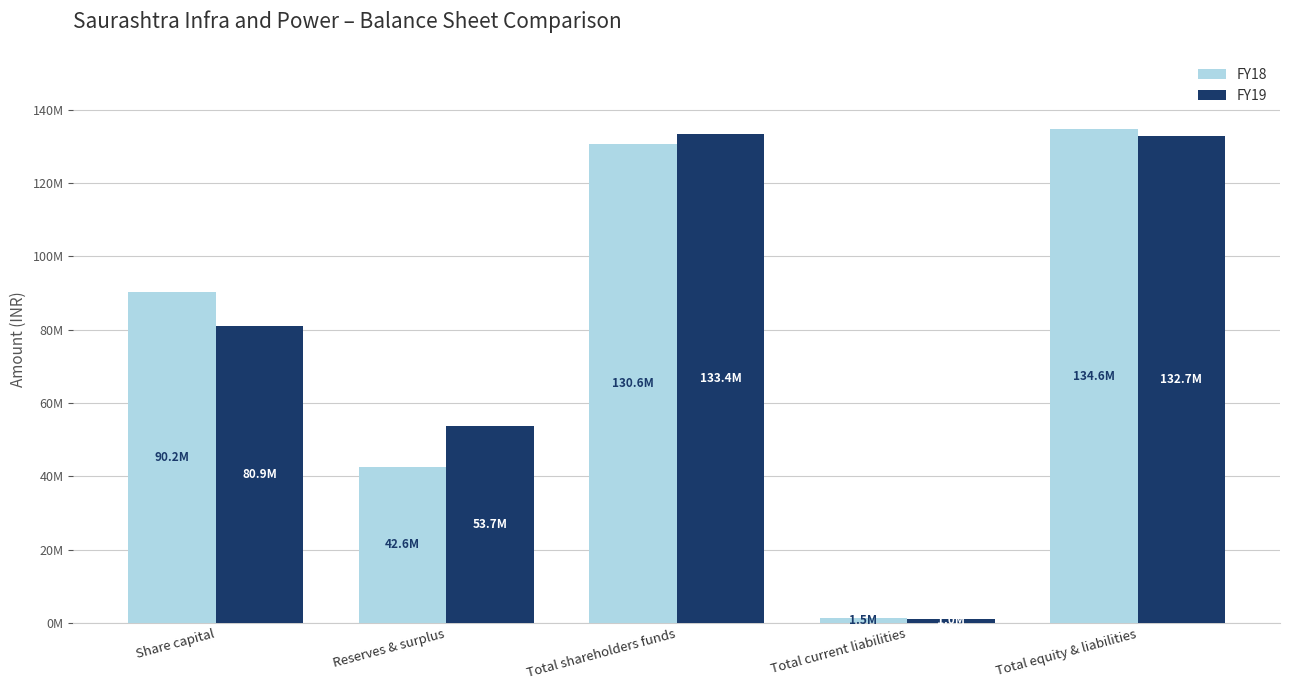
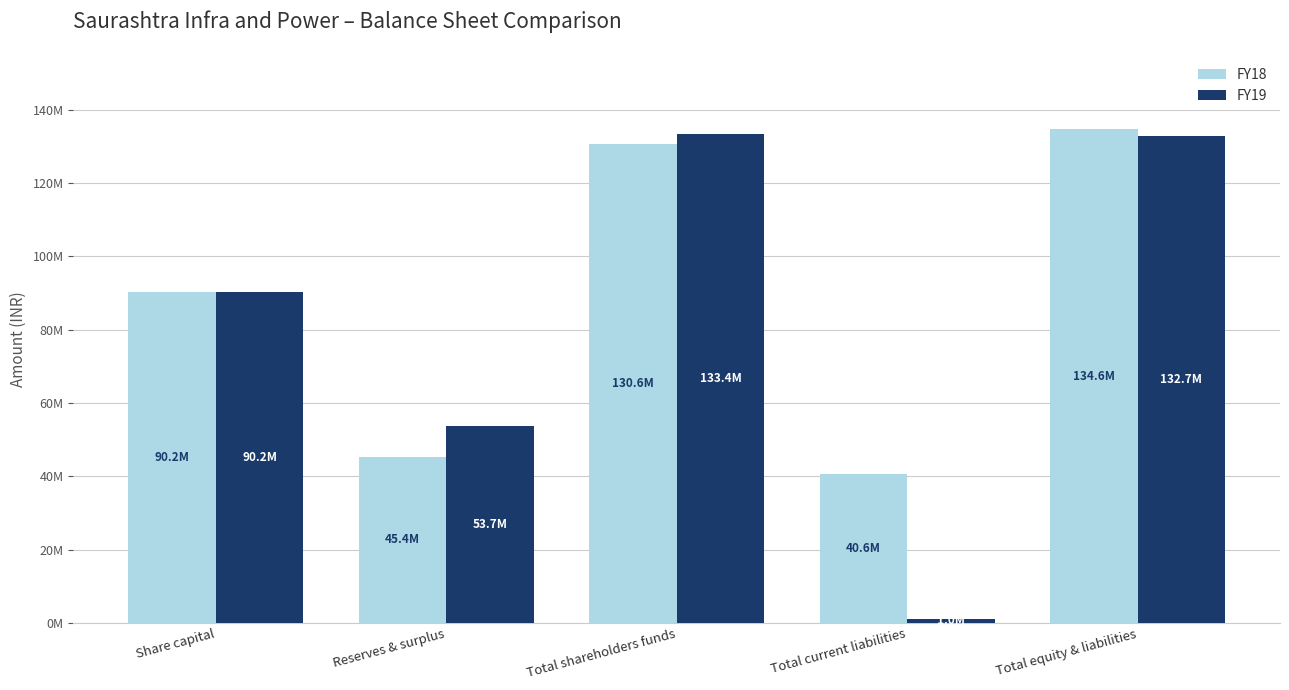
FY19, Share capital: 80.9M -> 90.2M
FY18, Reserves & surplus: 42.6M -> 45.4M
FY18, Total current liabilities: 1.5M -> 40.6M
